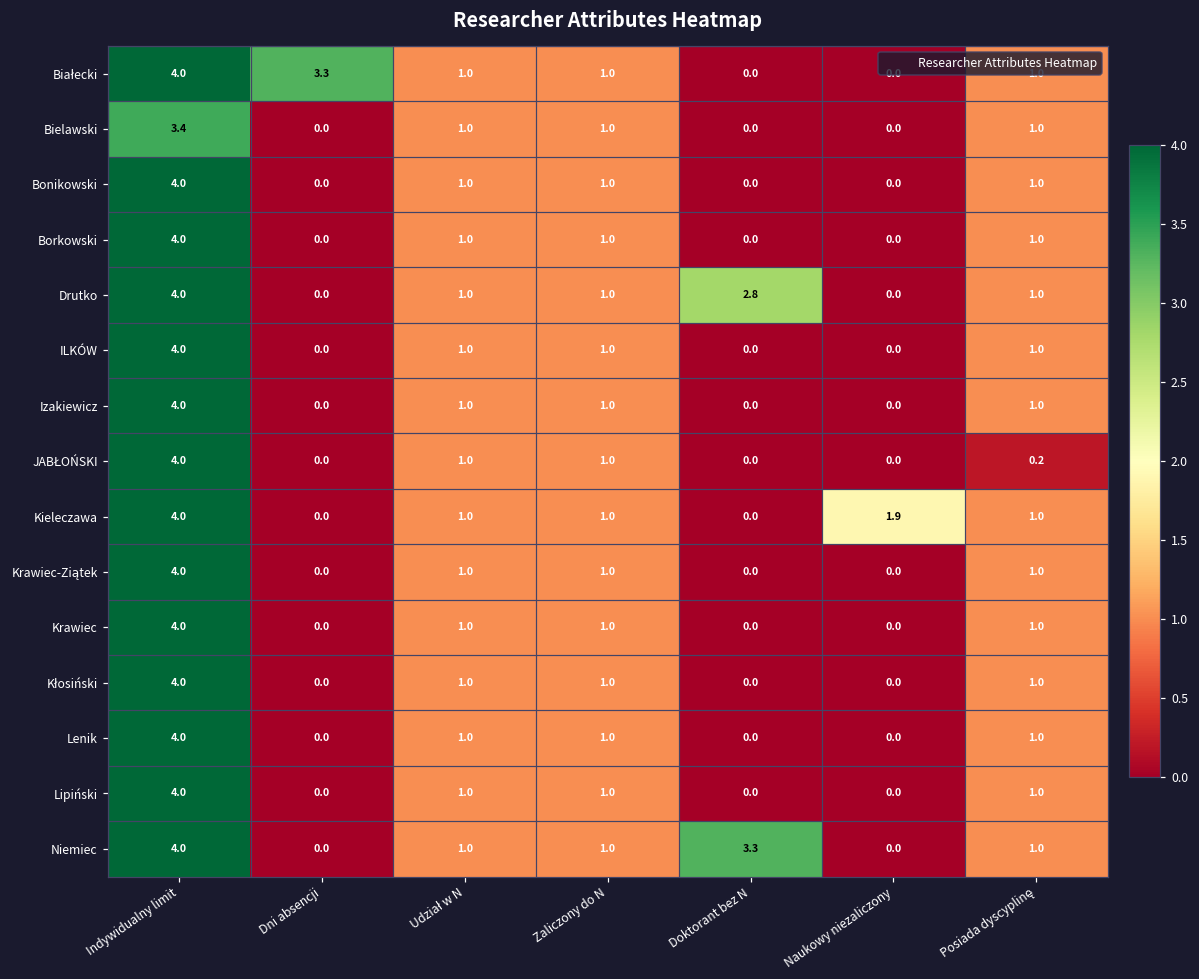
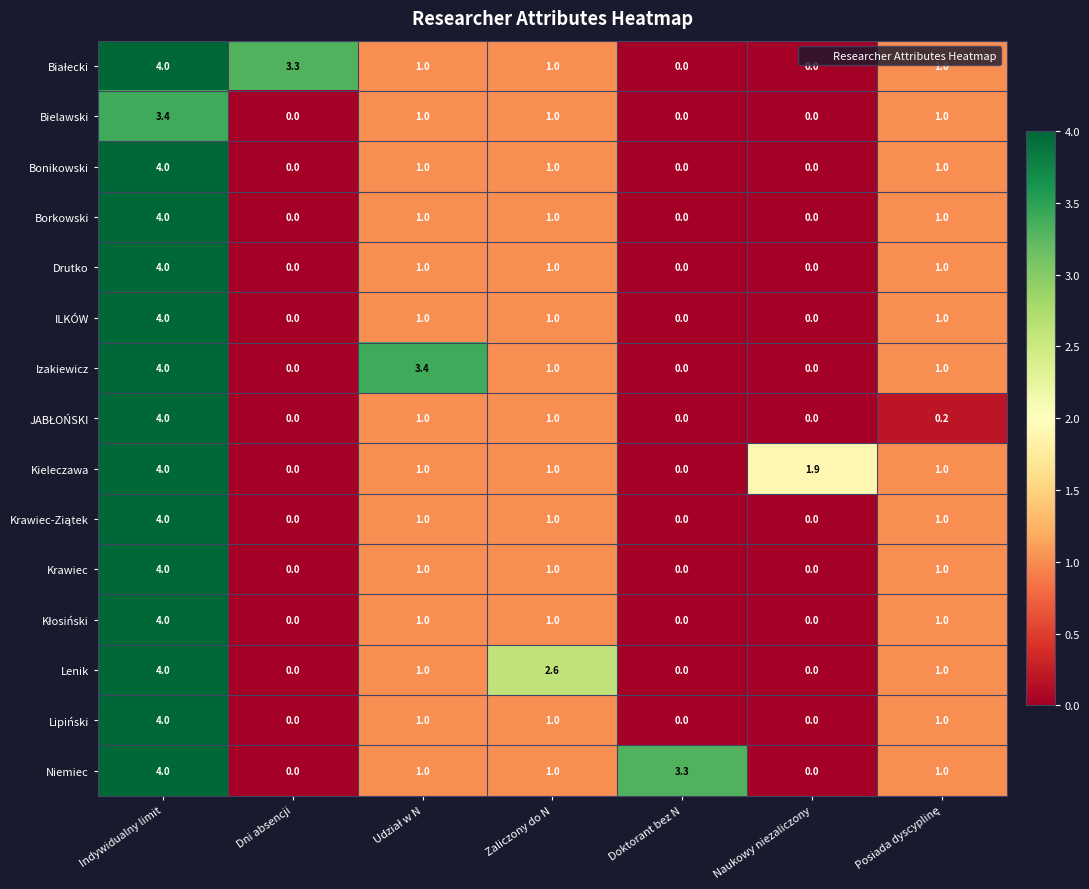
Drutko, Doktorant bez N: 2.8 -> 0.0
Izakiewicz, Udział w N: 1.0 -> 3.4
Lenik, Zaliczony do N: 1.0 -> 2.6
